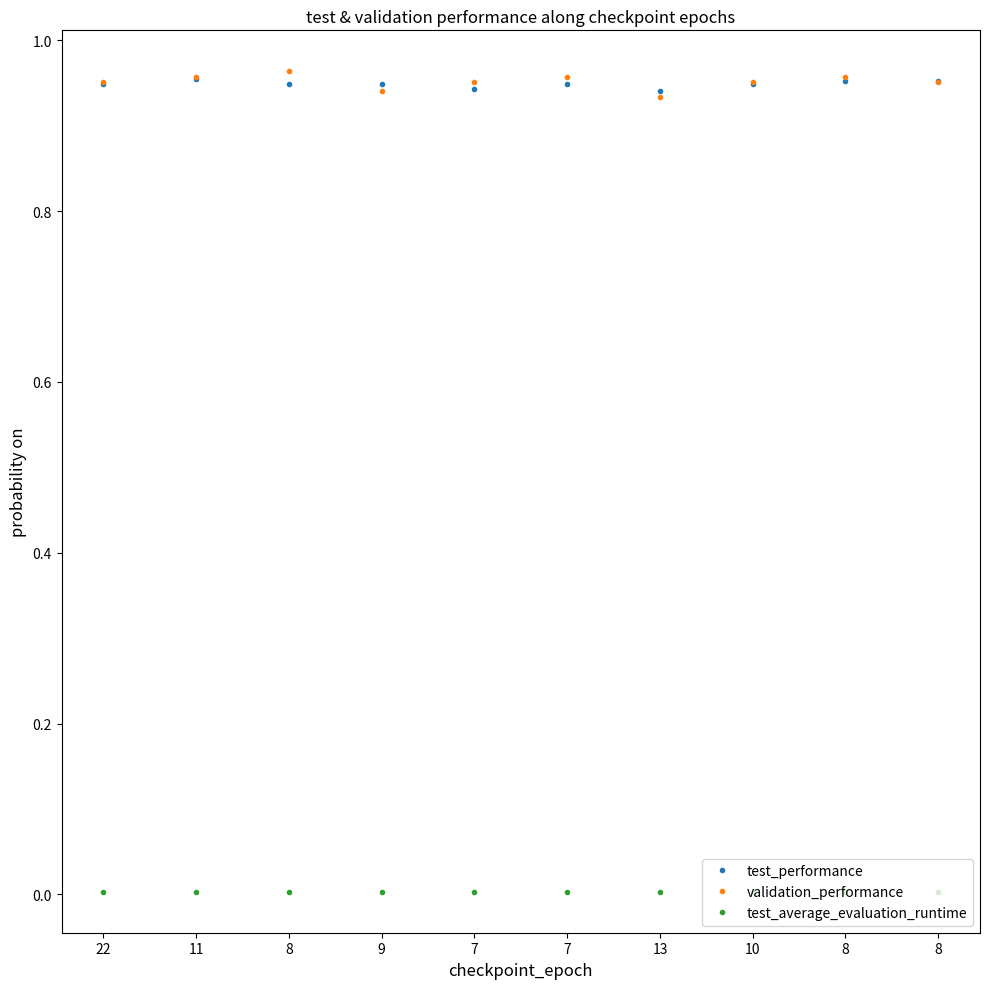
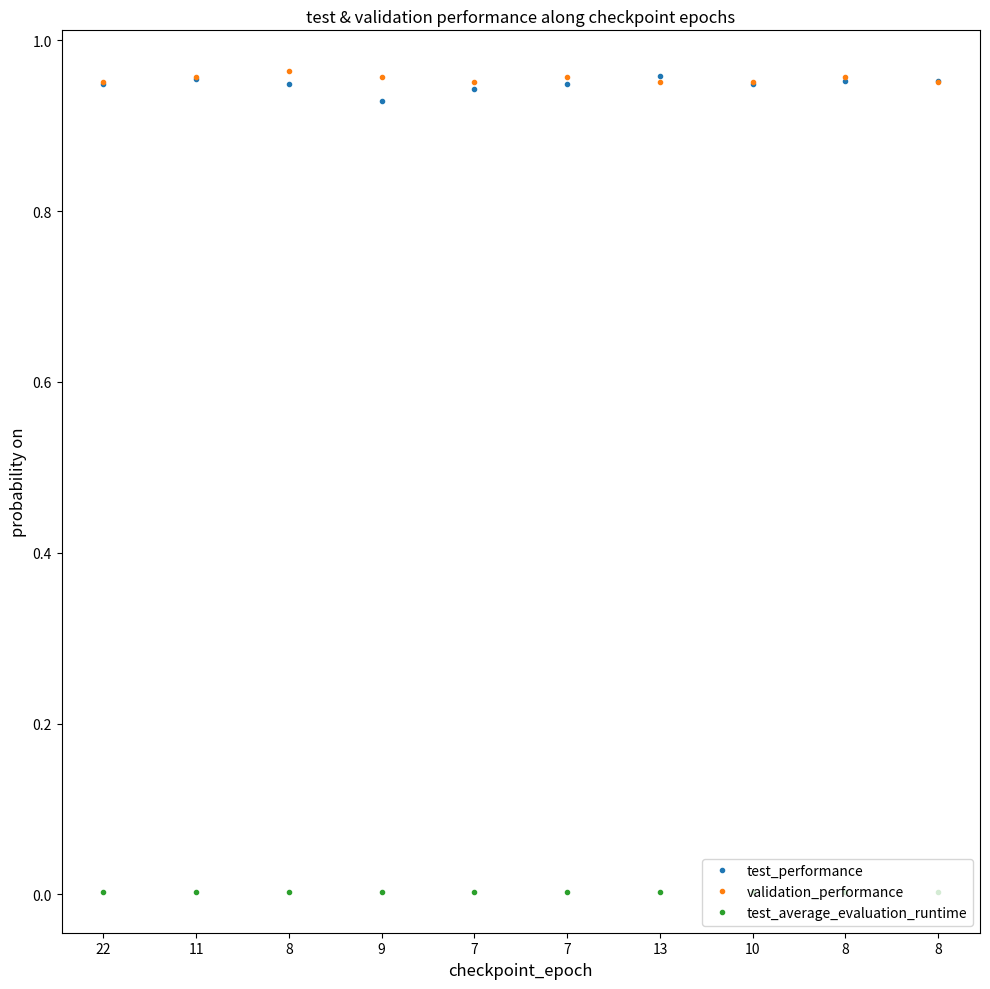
test_performance, 9: 0.95 -> 0.93
validation_performance, 9: 0.94 -> 0.96
test_performance, 13: 0.94 -> 0.96
validation_performance, 13: 0.93 -> 0.95
